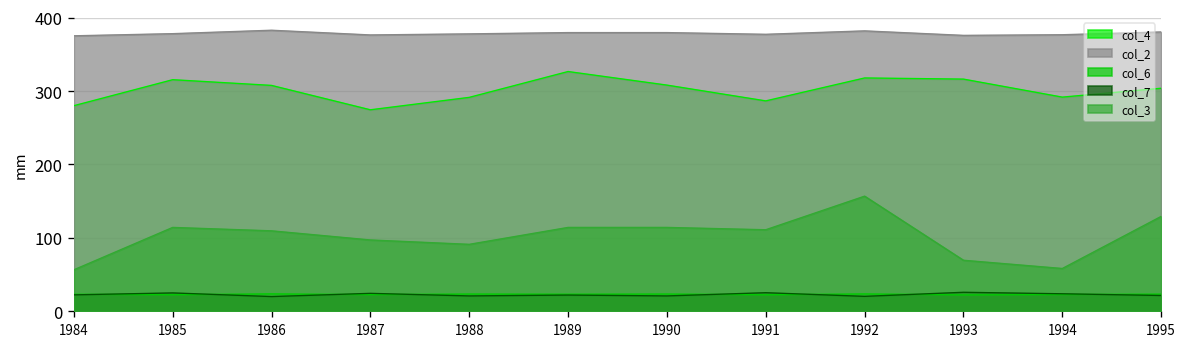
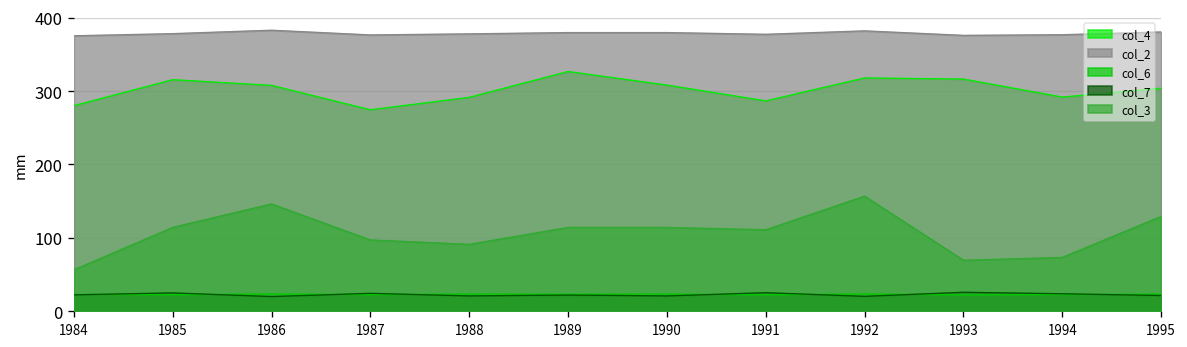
col_3, 1986: 110 -> 150
col_3, 1994: 60 -> 70
